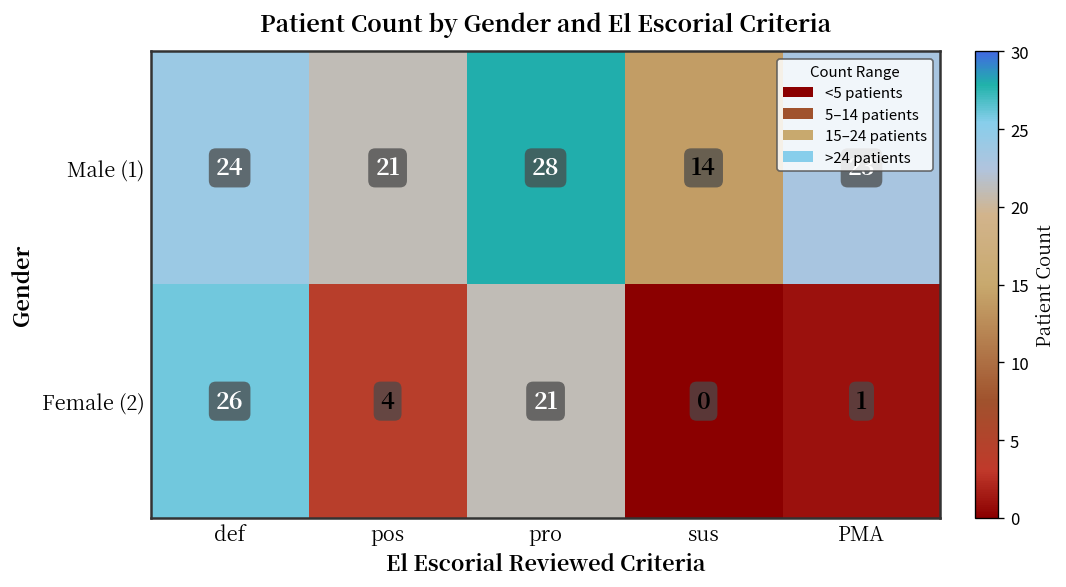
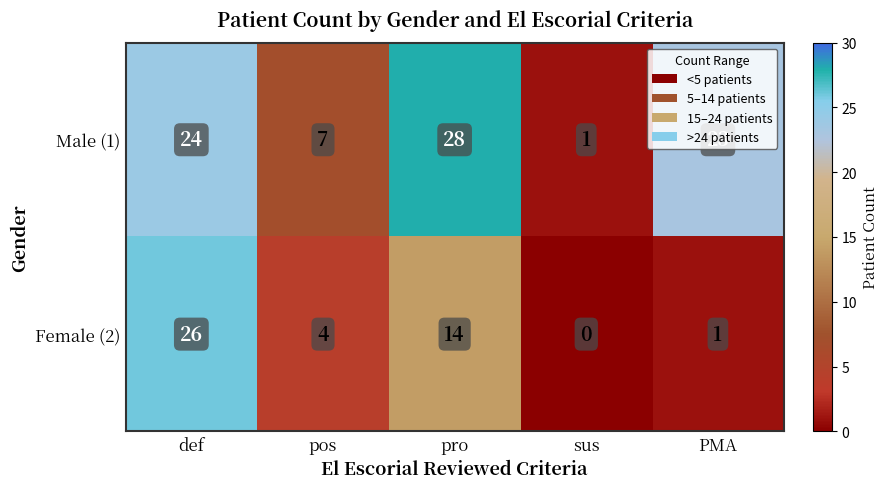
Male (1), pos: 21 -> 7
Male (1), sus: 14 -> 1
Female (2), pro: 21 -> 14
